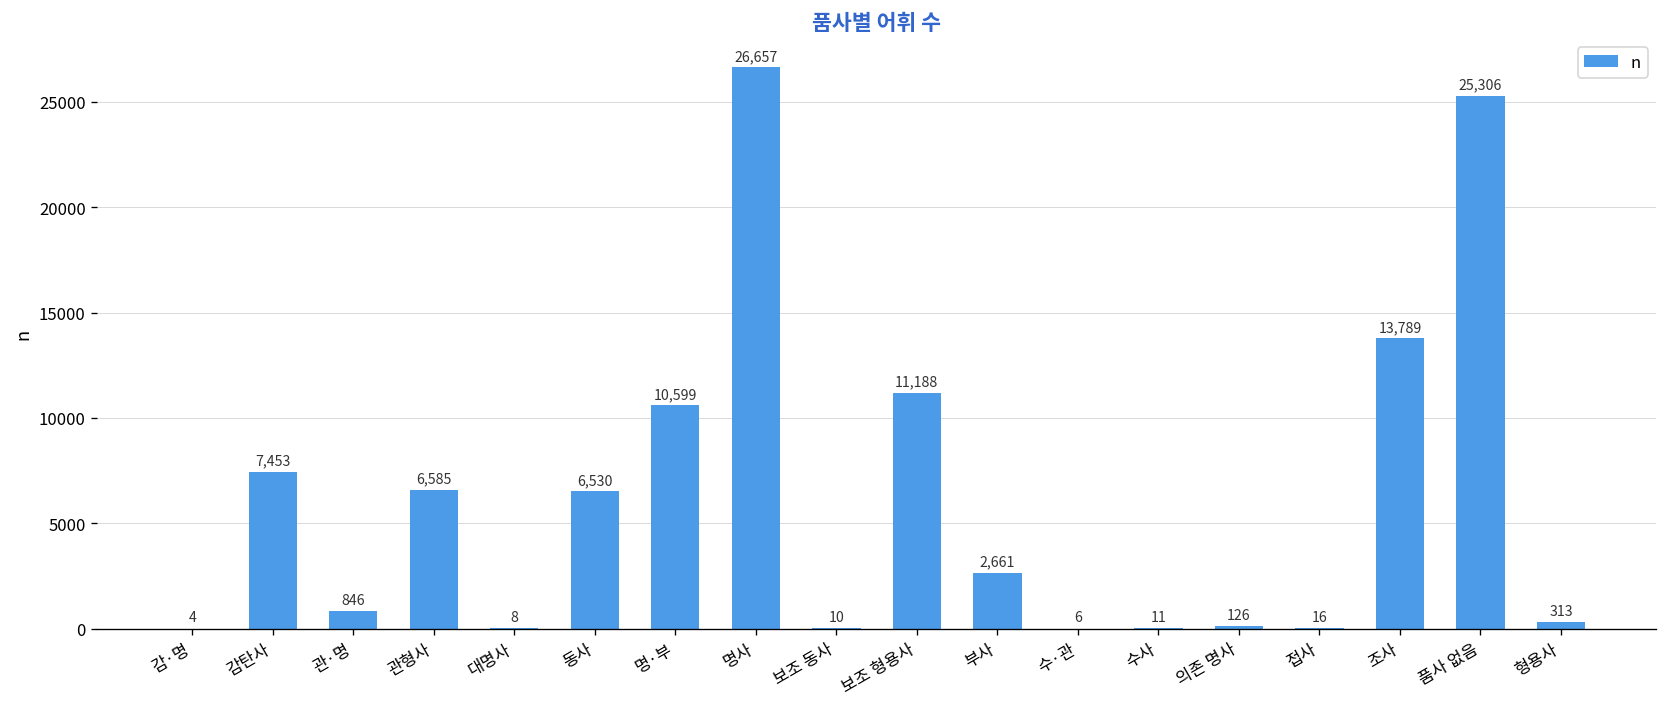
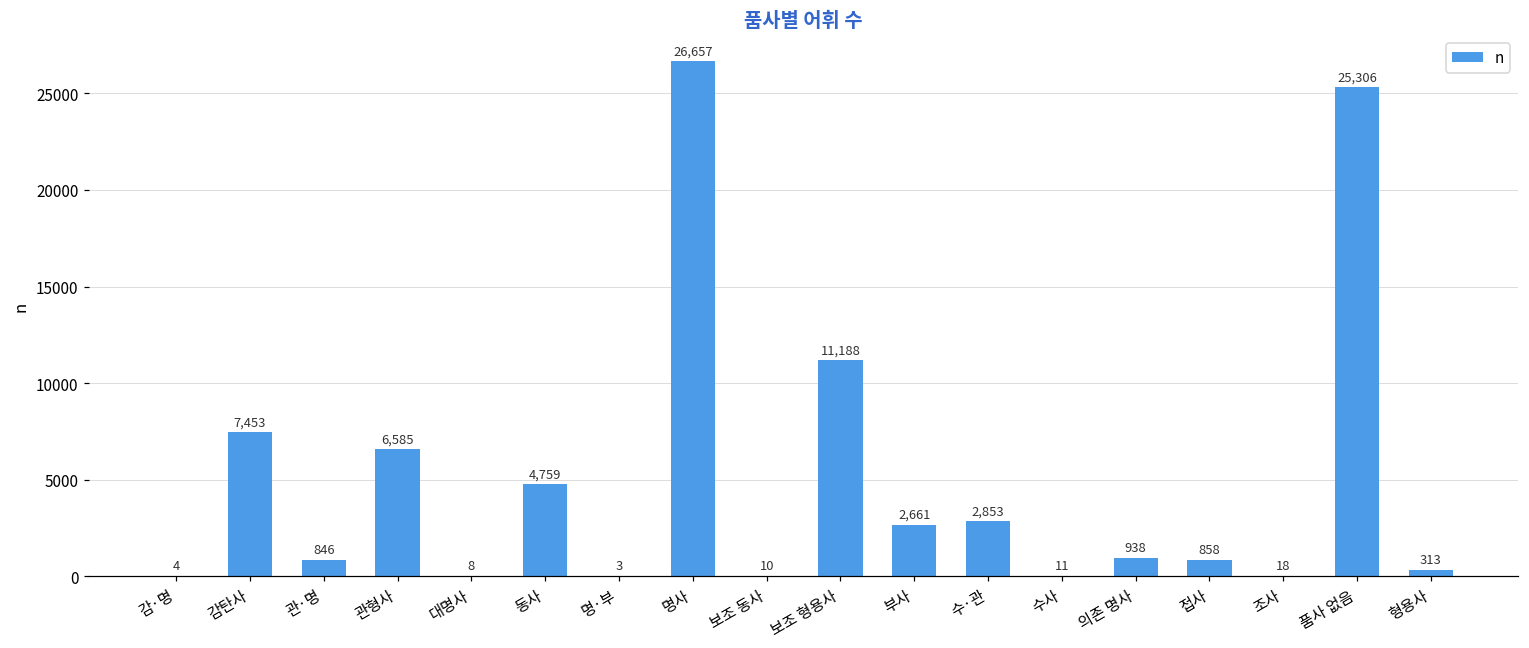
동사: 6,530 -> 4,759
명·부: 10,599 -> 3
수·관: 6 -> 2,853
의존 명사: 126 -> 938
접사: 16 -> 858
조사: 13,789 -> 18
